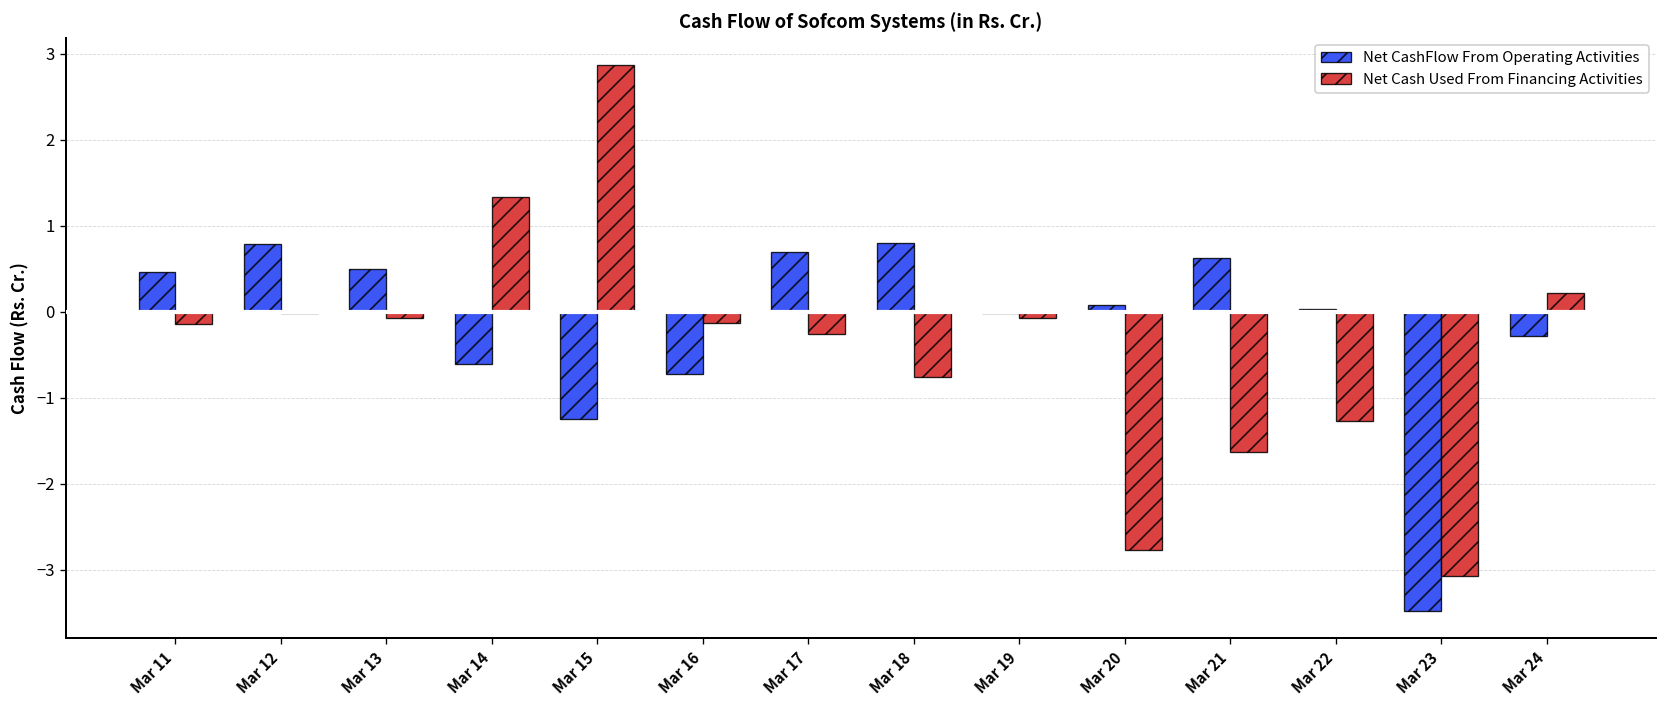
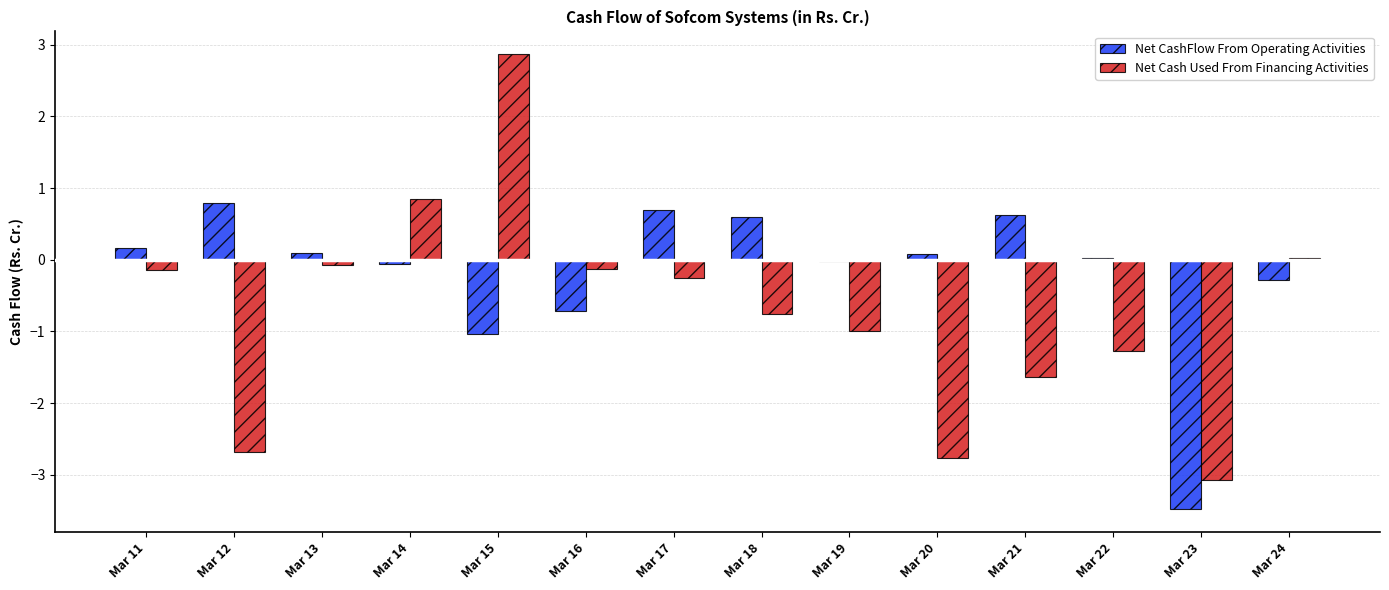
Net CashFlow From Operating Activities, Mar 11: 0.5 -> 0.2
Net Cash Used From Financing Activities, Mar 12: 0.0 -> -2.7
Net CashFlow From Operating Activities, Mar 13: 0.5 -> 0.1
Net CashFlow From Operating Activities, Mar 14: -0.6 -> -0.1
Net Cash Used From Financing Activities, Mar 14: 1.3 -> 0.9
Net CashFlow From Operating Activities, Mar 15: -1.3 -> -1.0
Net CashFlow From Operating Activities, Mar 18: 0.8 -> 0.6
Net Cash Used From Financing Activities, Mar 19: -0.1 -> -1.0
Net Cash Used From Financing Activities, Mar 24: 0.2 -> 0.0
